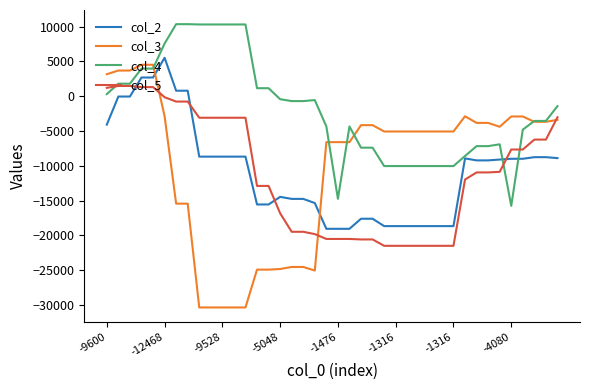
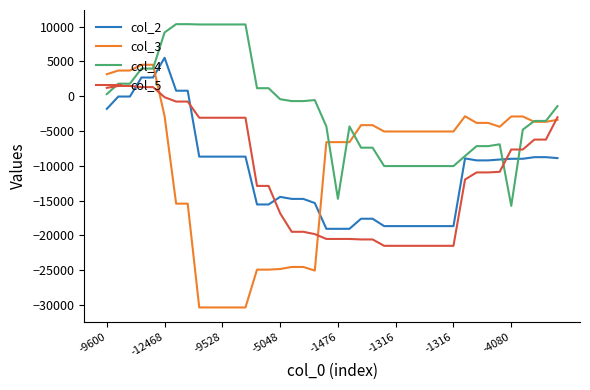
col_2, -9600: -4000 -> -2000
col_4, -12468: 8000 -> 9000
